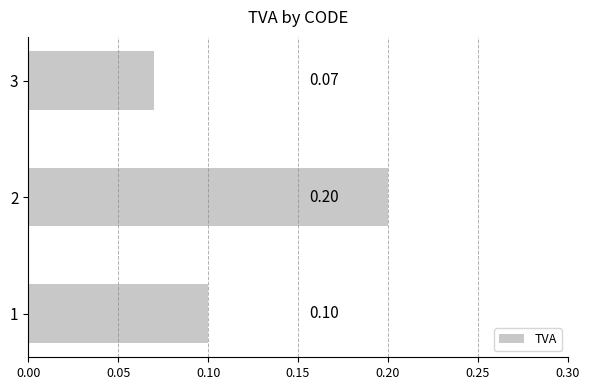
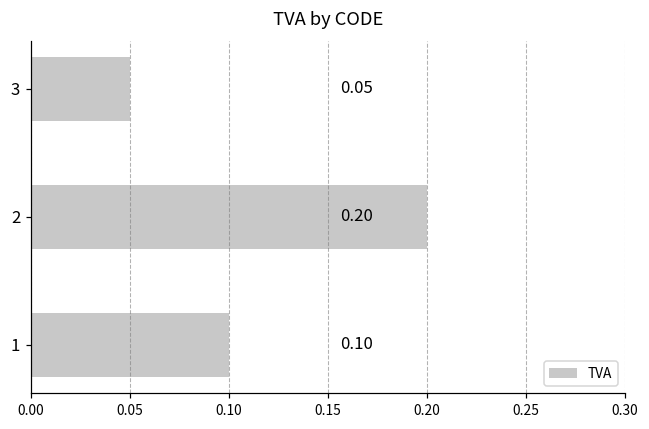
3: 0.07 -> 0.05
